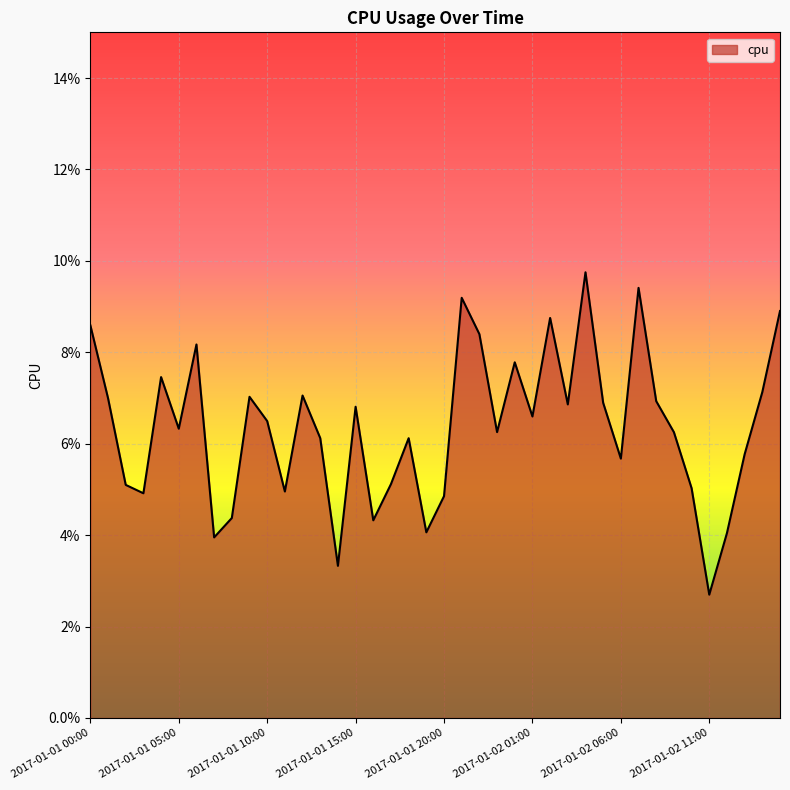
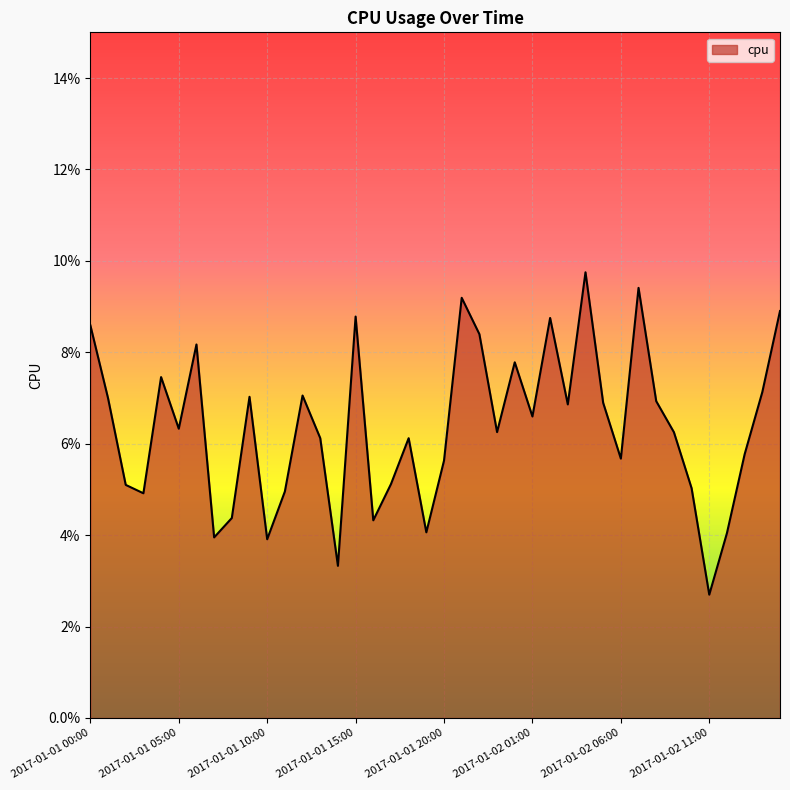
2017-01-01 10:00: 6.5% -> 3.9%
2017-01-01 15:00: 6.8% -> 8.8%
2017-01-01 20:00: 4.9% -> 5.6%
